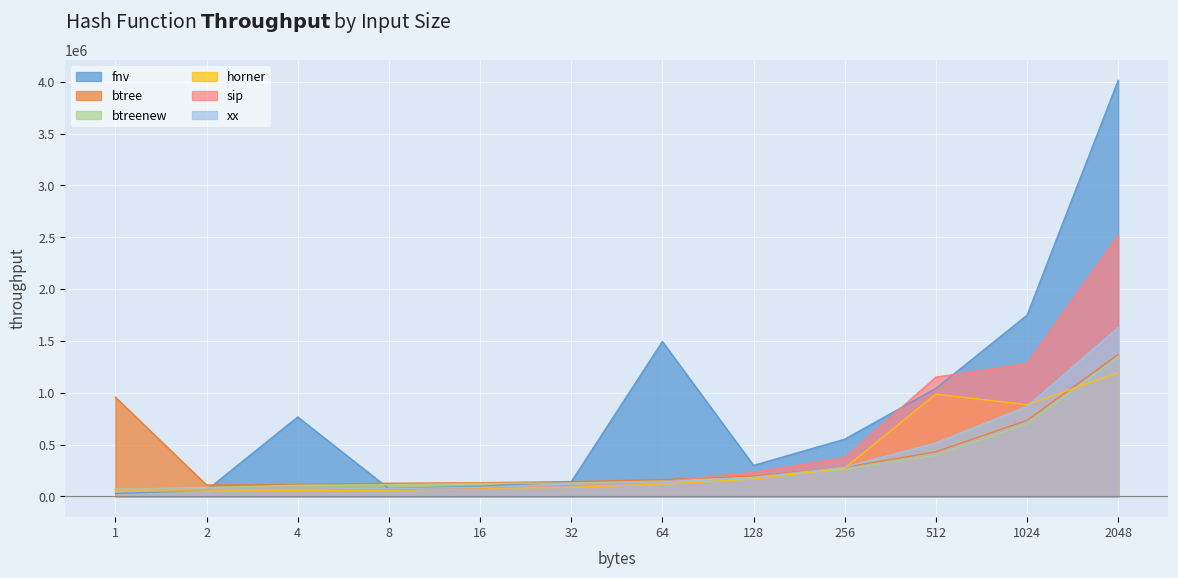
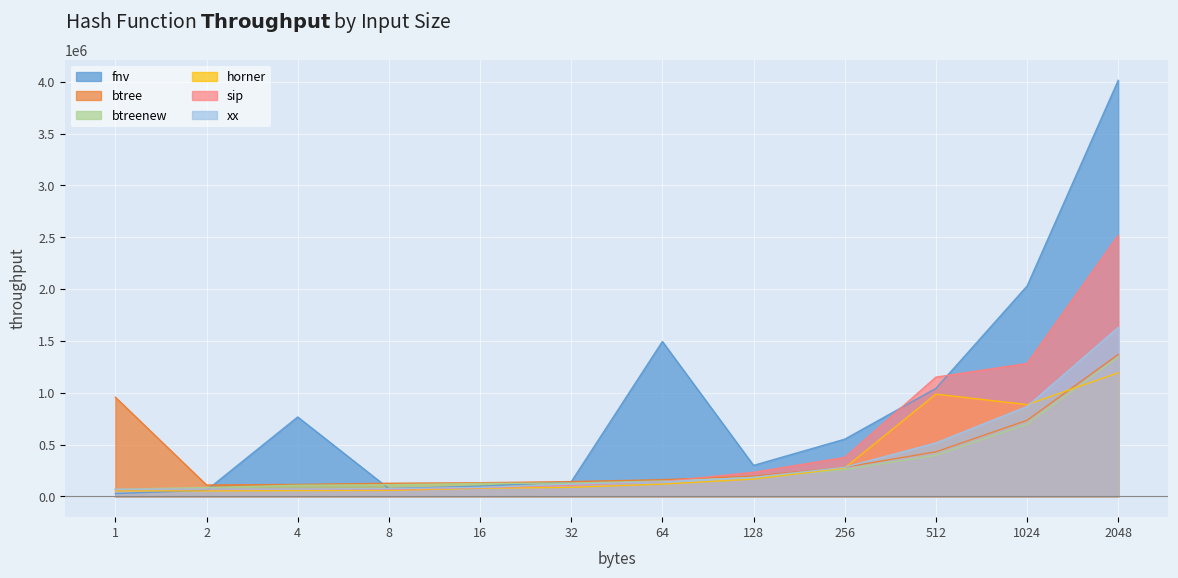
fnv, 1024: 1750000 -> 2030000
